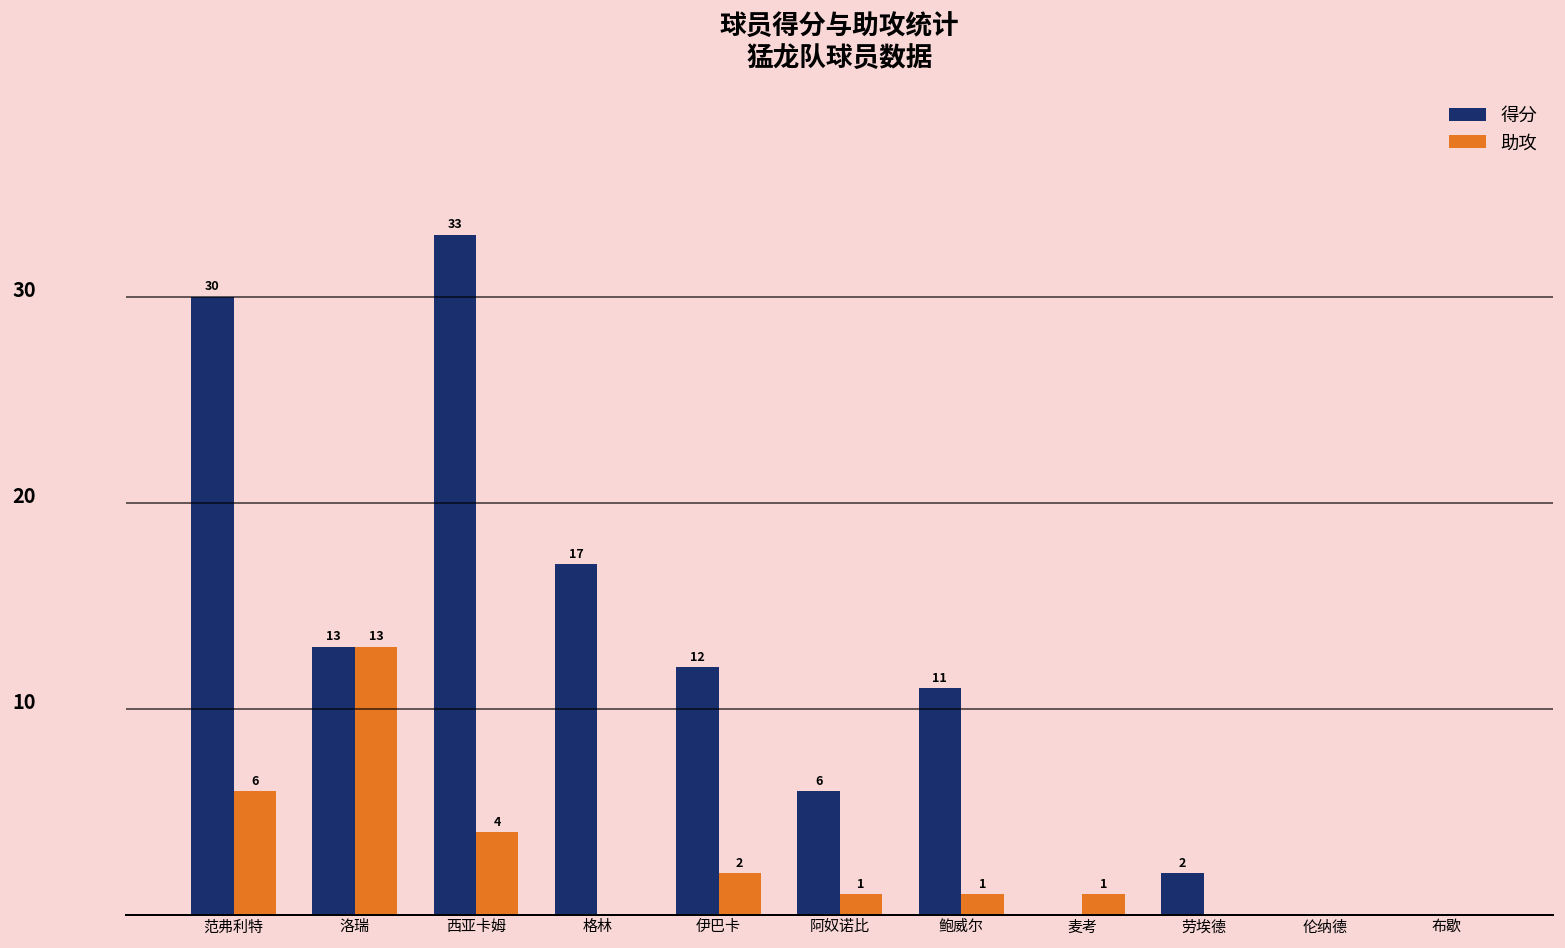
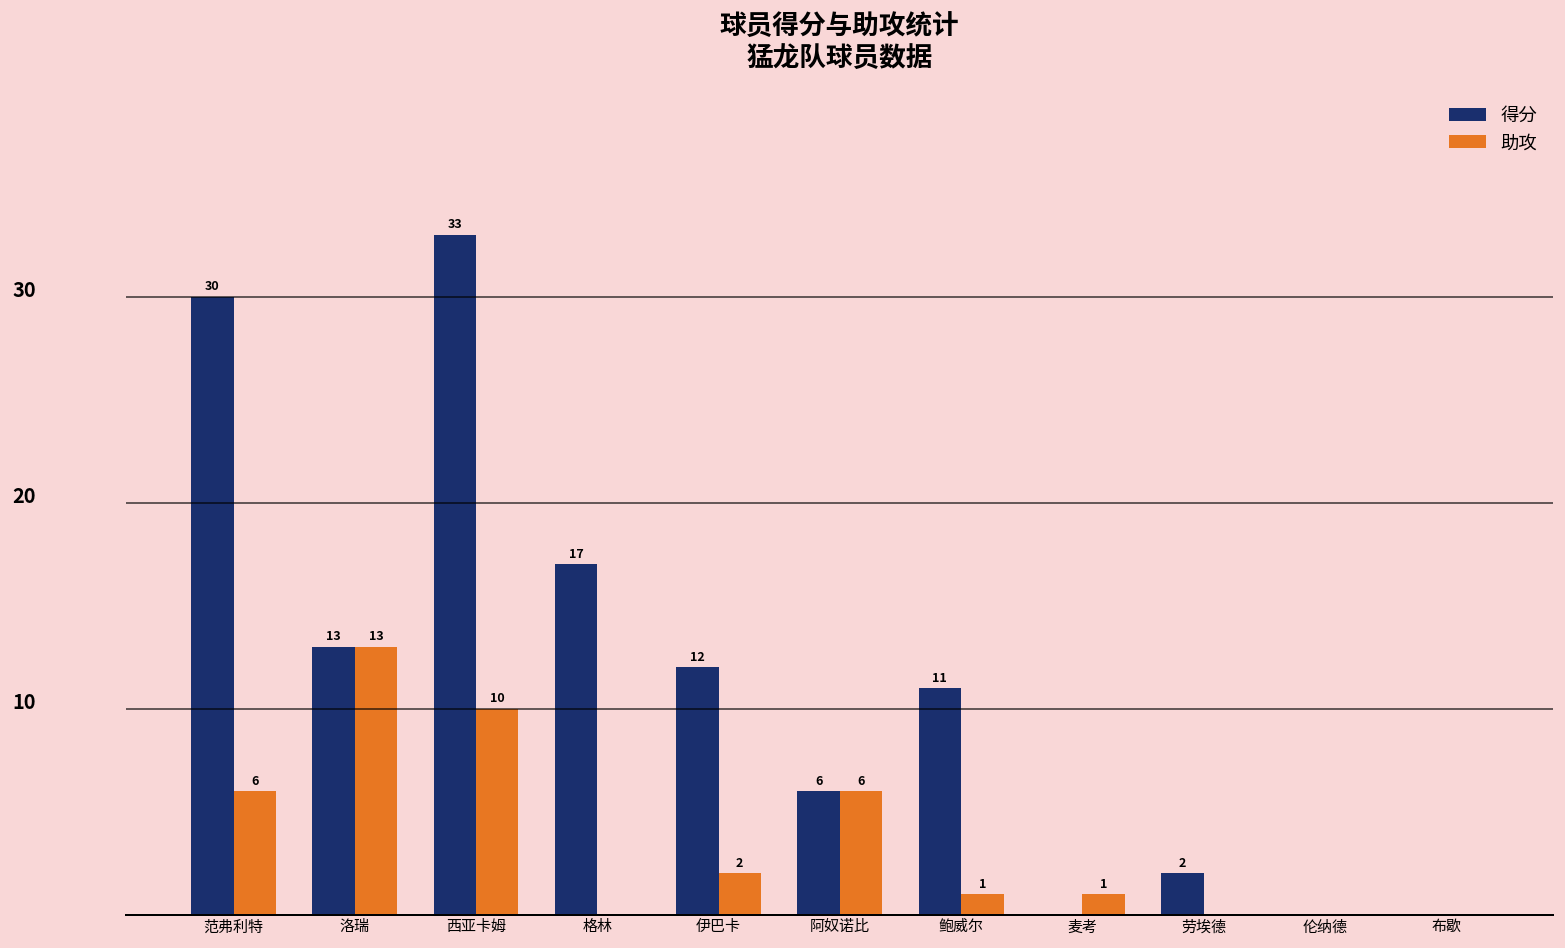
助攻, 西亚卡姆: 4 -> 10
助攻, 阿奴诺比: 1 -> 6
